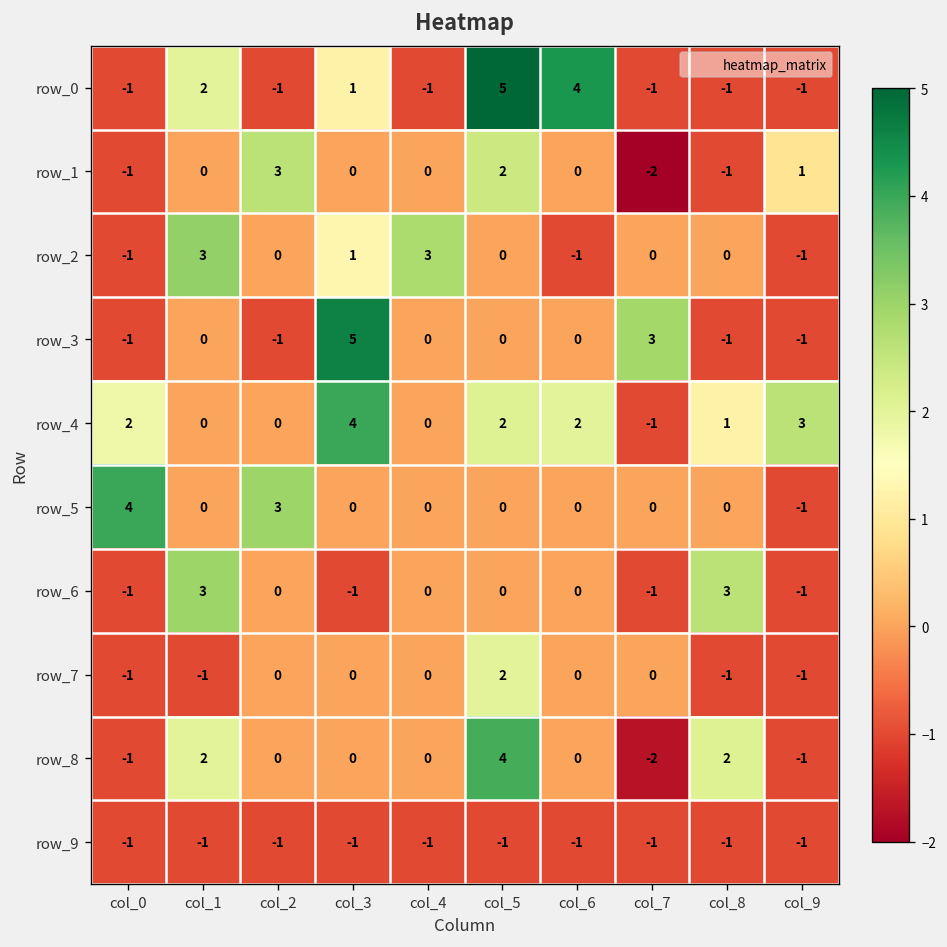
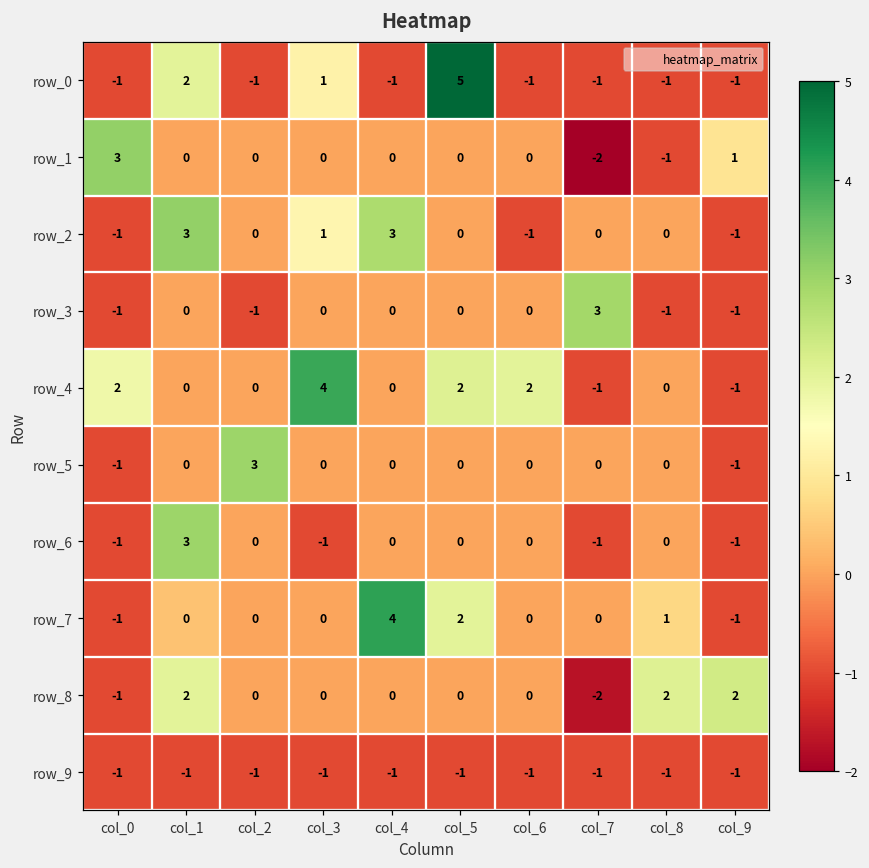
row_0, col_6: 4 -> -1
row_1, col_0: -1 -> 3
row_1, col_2: 3 -> 0
row_1, col_5: 2 -> 0
row_3, col_3: 5 -> 0
row_4, col_8: 1 -> 0
row_4, col_9: 3 -> -1
row_5, col_0: 4 -> -1
row_6, col_8: 3 -> 0
row_7, col_1: -1 -> 0
row_7, col_4: 0 -> 4
row_7, col_8: -1 -> 1
row_8, col_5: 4 -> 0
row_8, col_9: -1 -> 2
